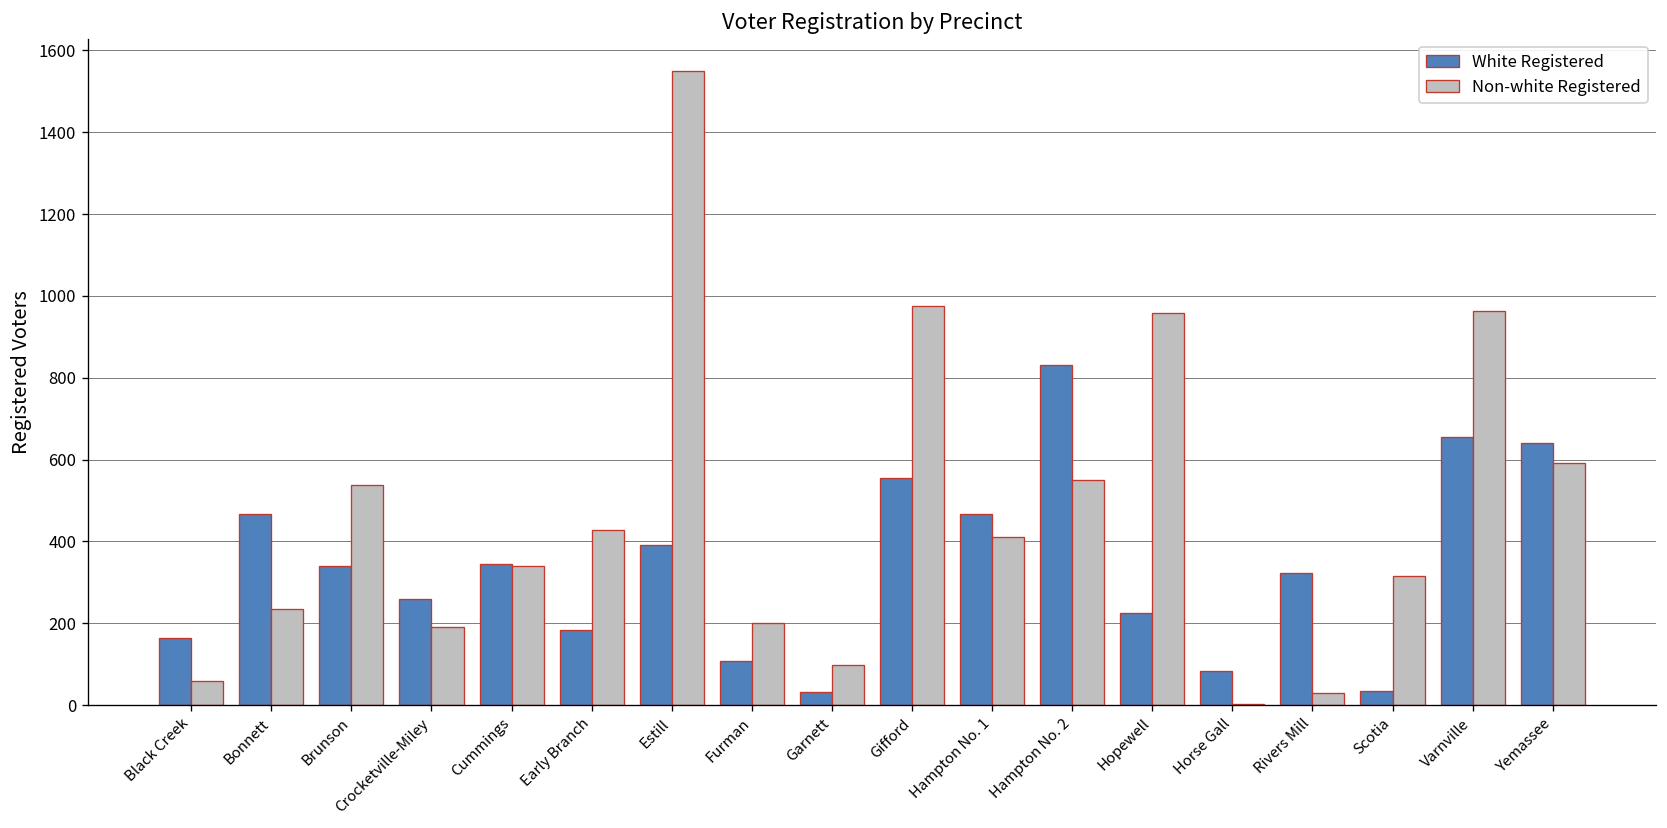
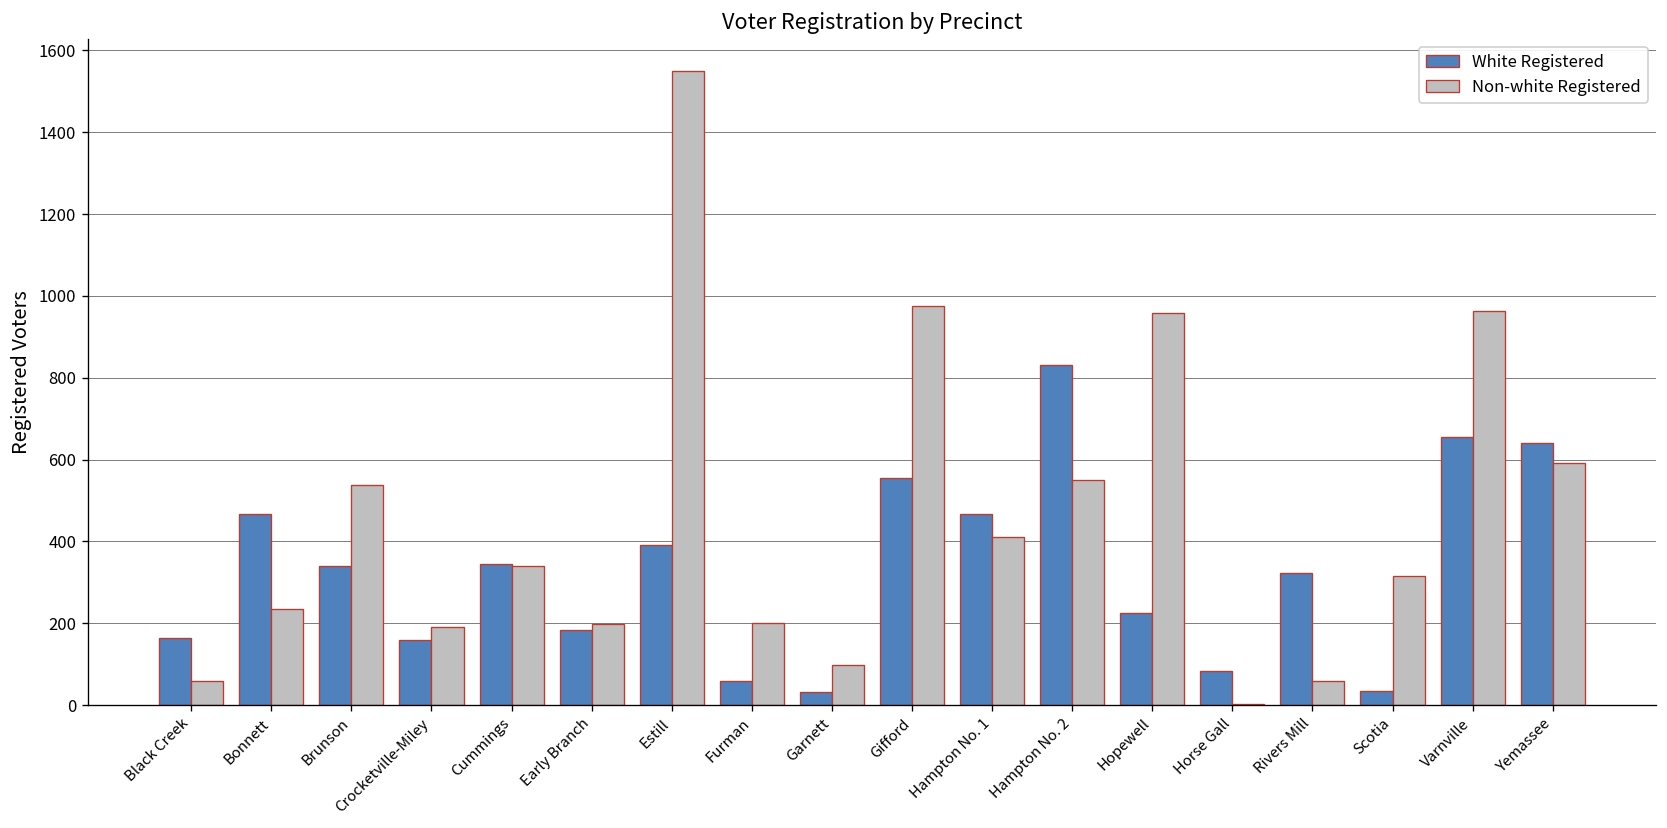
White Registered, Crocketville-Miley: 260 -> 160
Non-white Registered, Early Branch: 430 -> 200
White Registered, Furman: 110 -> 60
Non-white Registered, Rivers Mill: 30 -> 60
